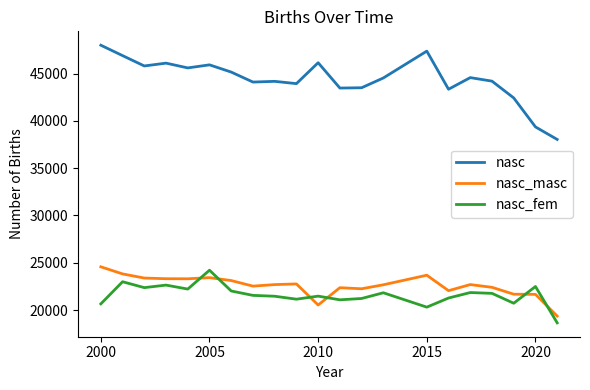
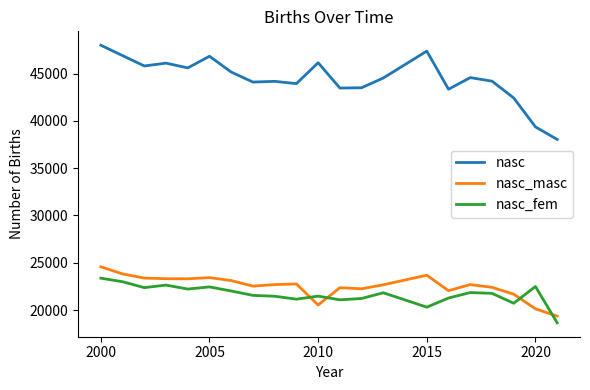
nasc_fem, 2000: 21000 -> 23000
nasc, 2005: 46000 -> 47000
nasc_fem, 2005: 24000 -> 22000
nasc_masc, 2020: 22000 -> 20000
